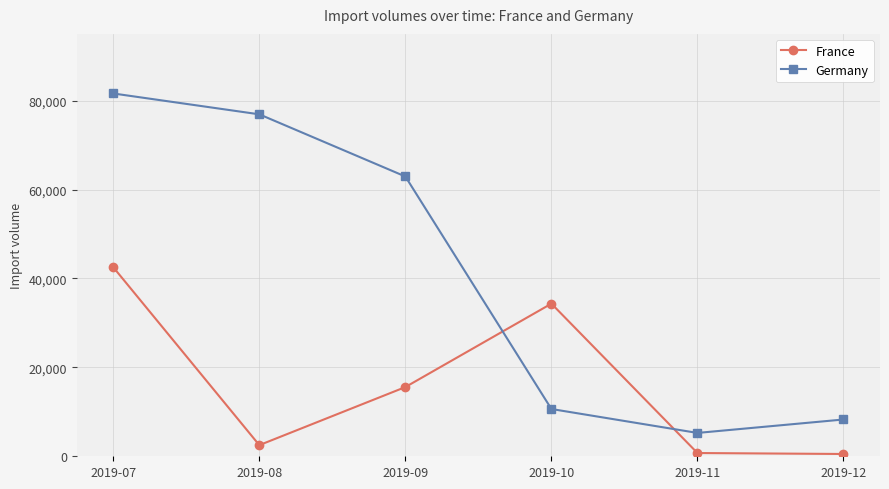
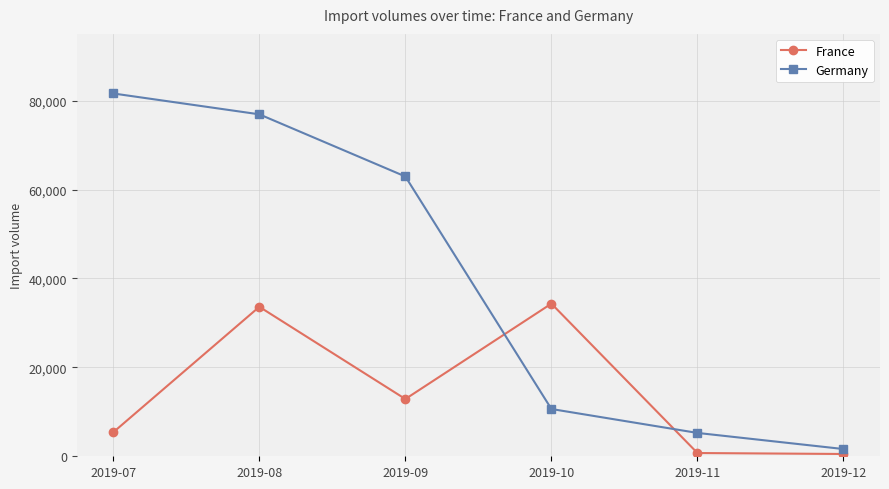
France, 2019-07: 43,000 -> 5,000
France, 2019-08: 3,000 -> 34,000
France, 2019-09: 16,000 -> 13,000
Germany, 2019-12: 8,000 -> 2,000
